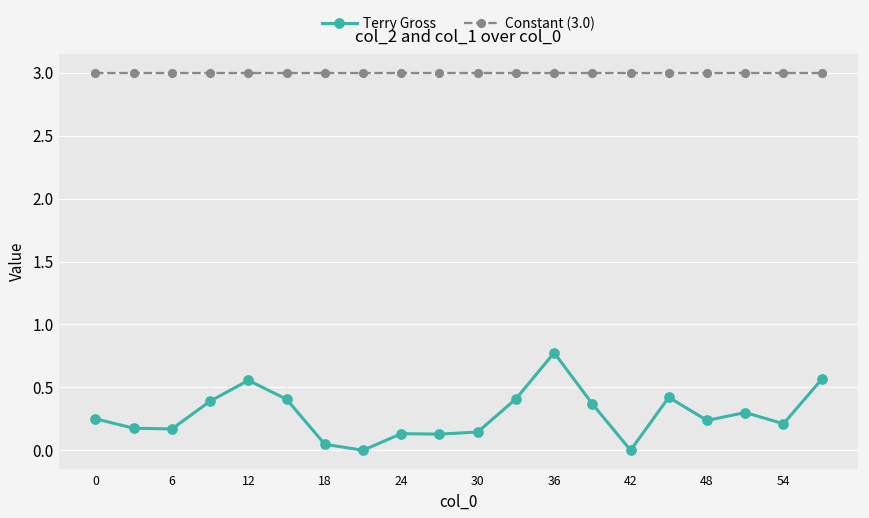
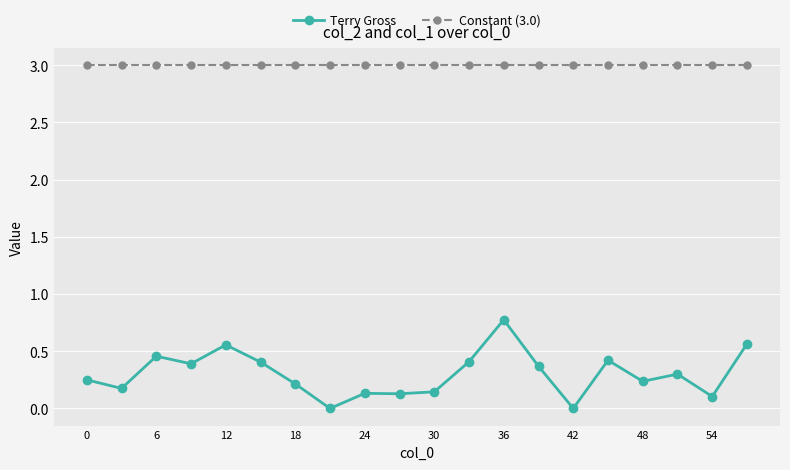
Terry Gross, 6: 0.17 -> 0.46
Terry Gross, 18: 0.05 -> 0.21
Terry Gross, 54: 0.21 -> 0.10
